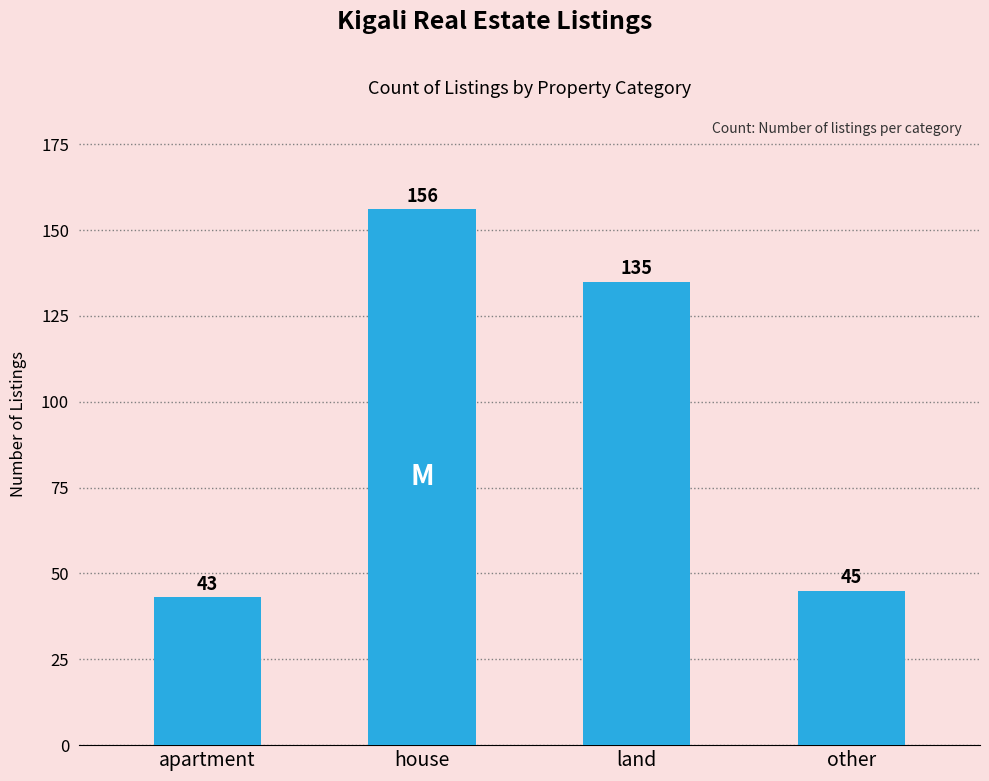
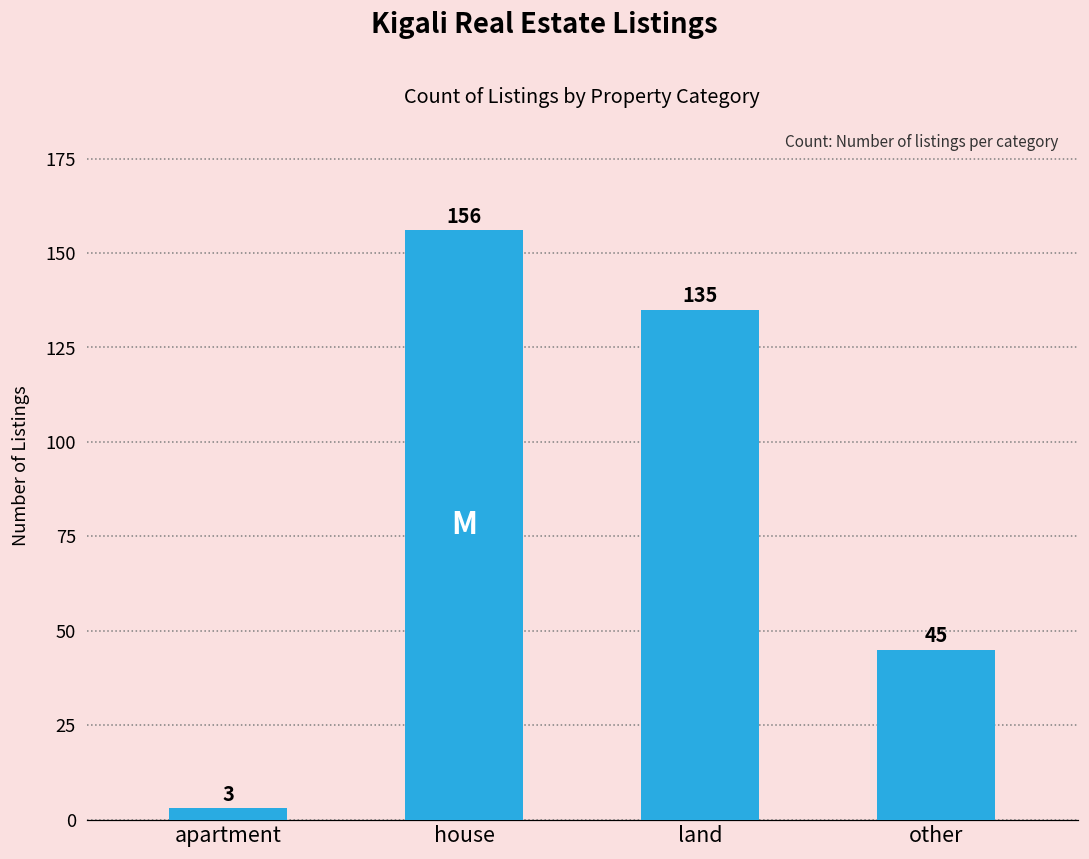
apartment: 43 -> 3
